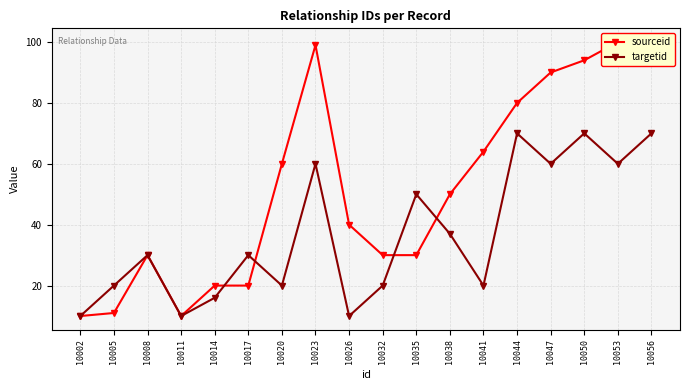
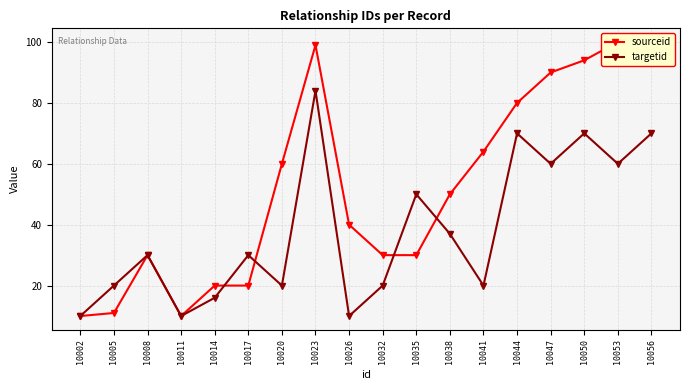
targetid, 10023: 60 -> 84
